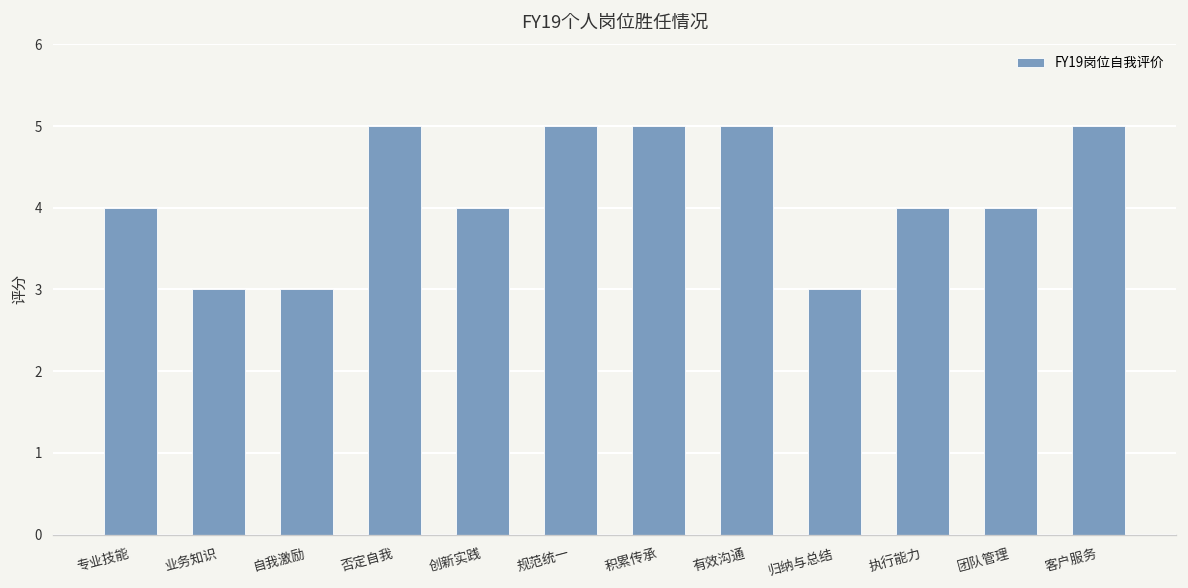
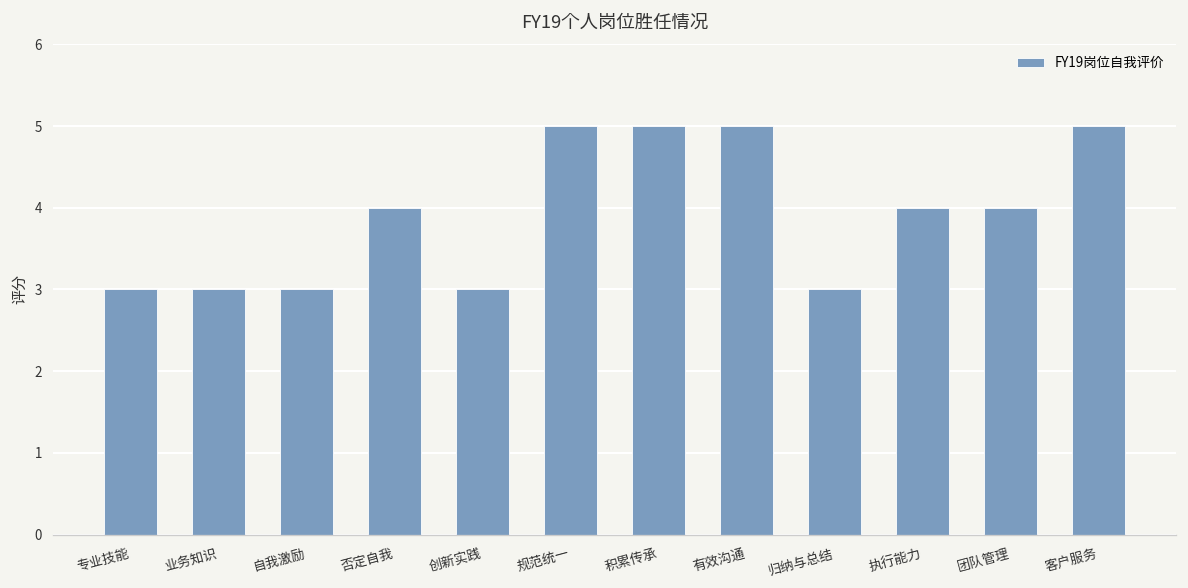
专业技能: 4 -> 3
否定自我: 5 -> 4
创新实践: 4 -> 3
